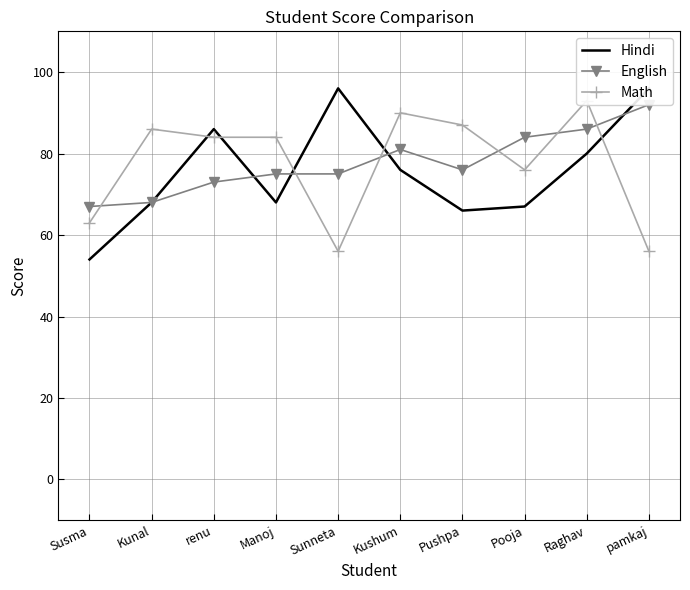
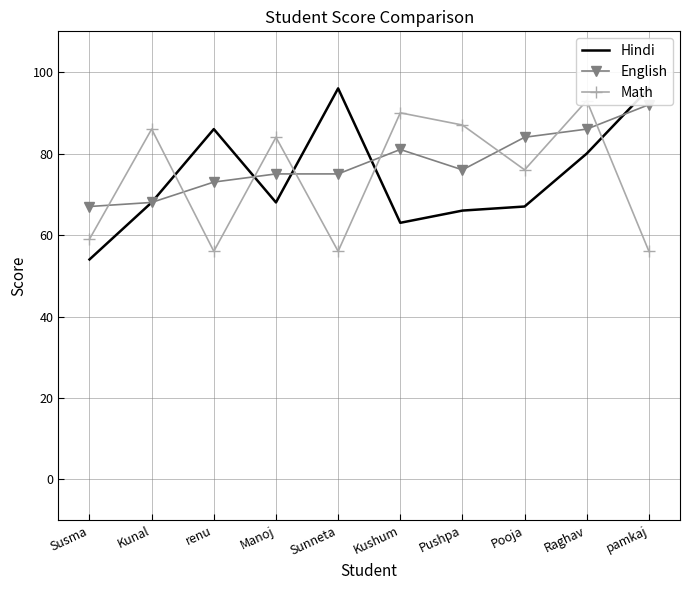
Math, Susma: 63 -> 59
Math, renu: 84 -> 56
Hindi, Kushum: 76 -> 63
